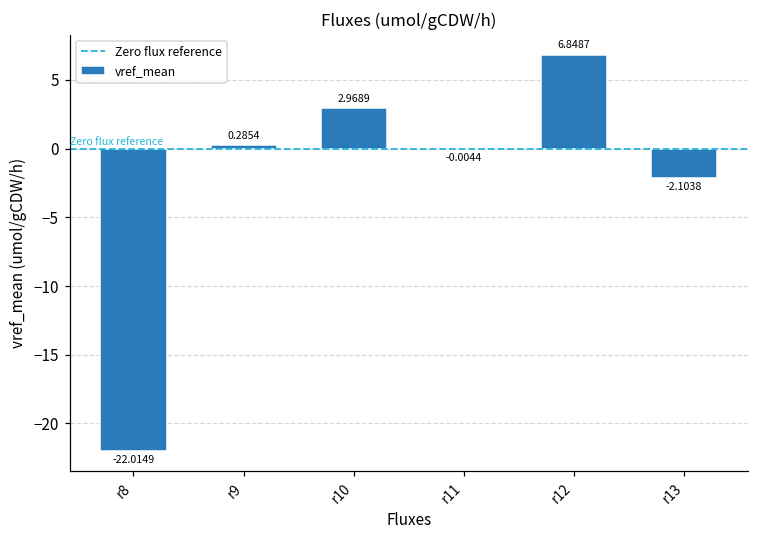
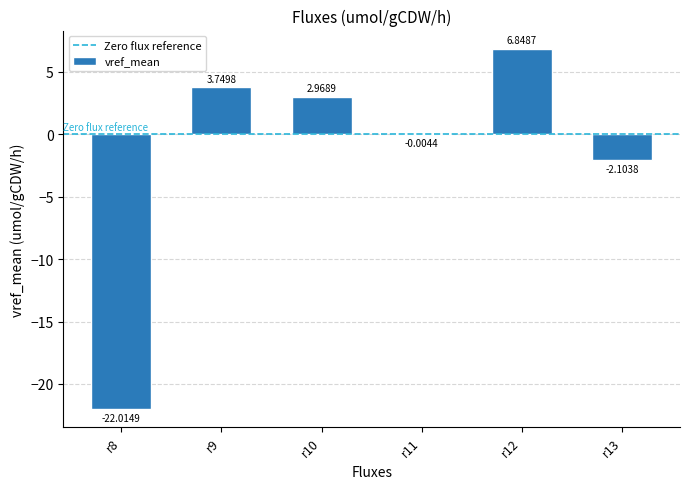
r9: 0.2854 -> 3.7498
